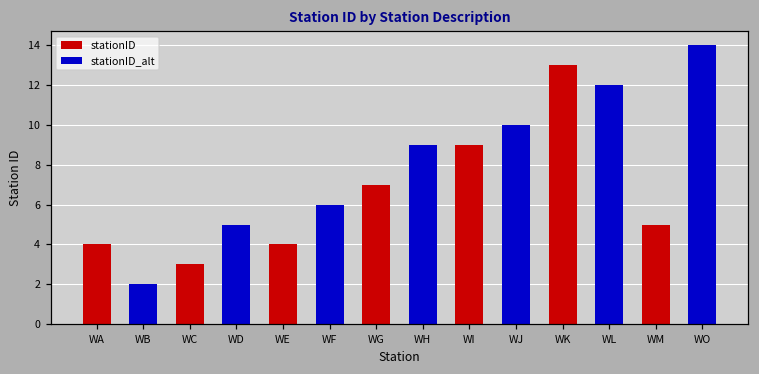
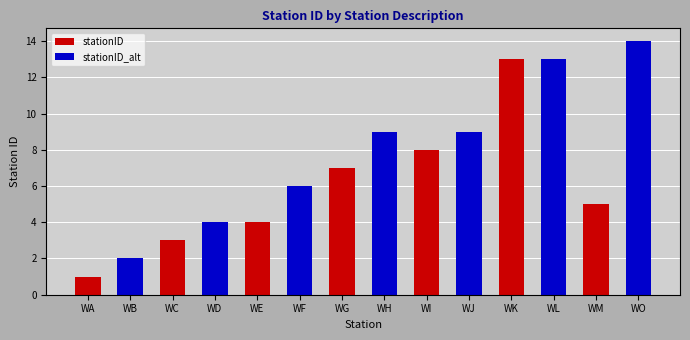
stationID, WA: 4 -> 1
stationID, WD: 5 -> 4
stationID, WI: 9 -> 8
stationID, WJ: 10 -> 9
stationID, WL: 12 -> 13
